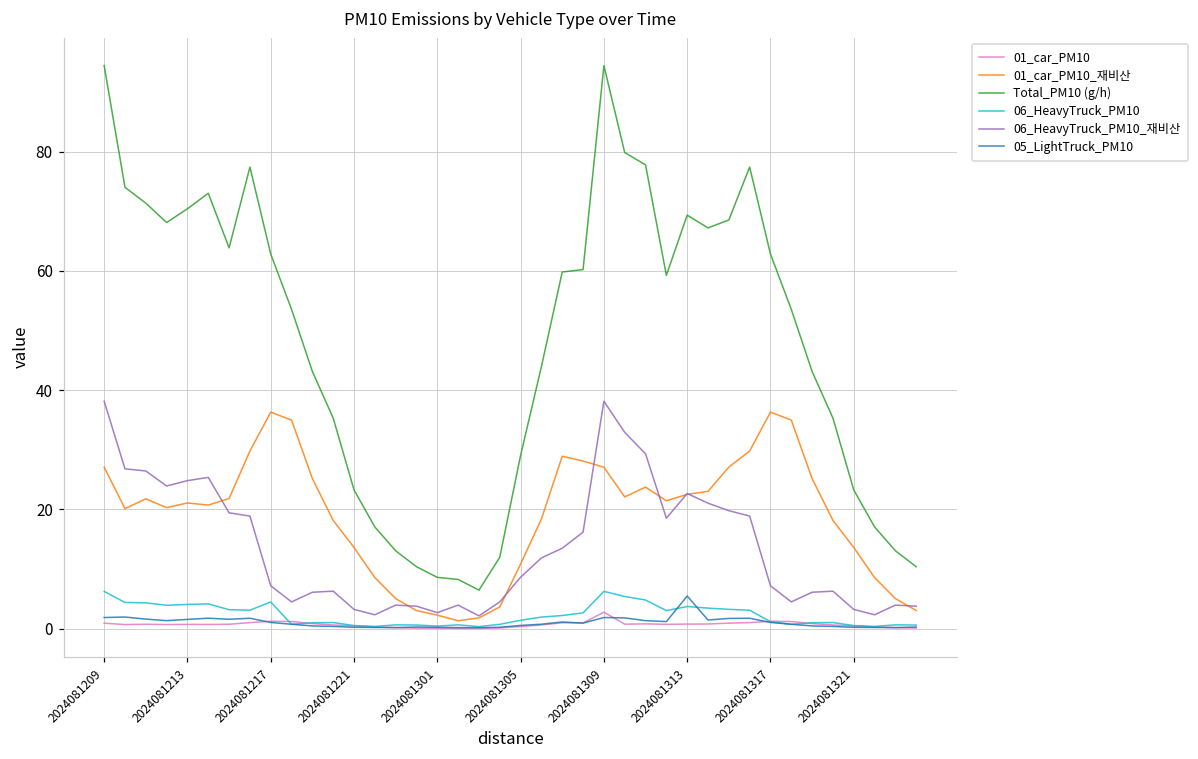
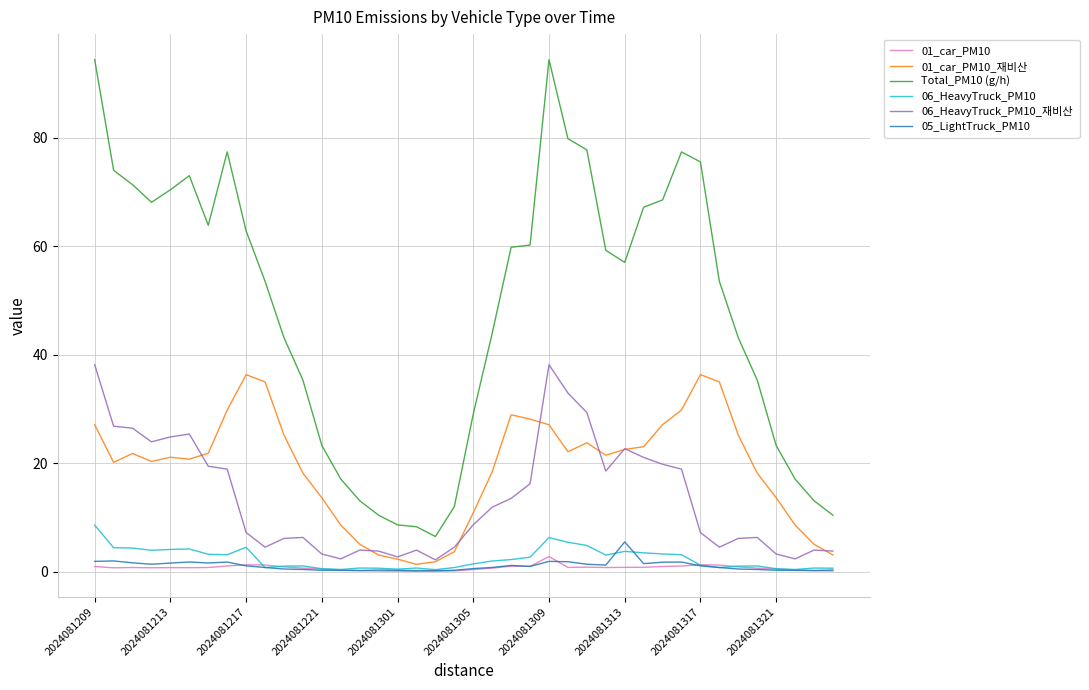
06_HeavyTruck_PM10, 2024081209: 6 -> 9
Total_PM10 (g/h), 2024081313: 69 -> 57
Total_PM10 (g/h), 2024081317: 63 -> 76
